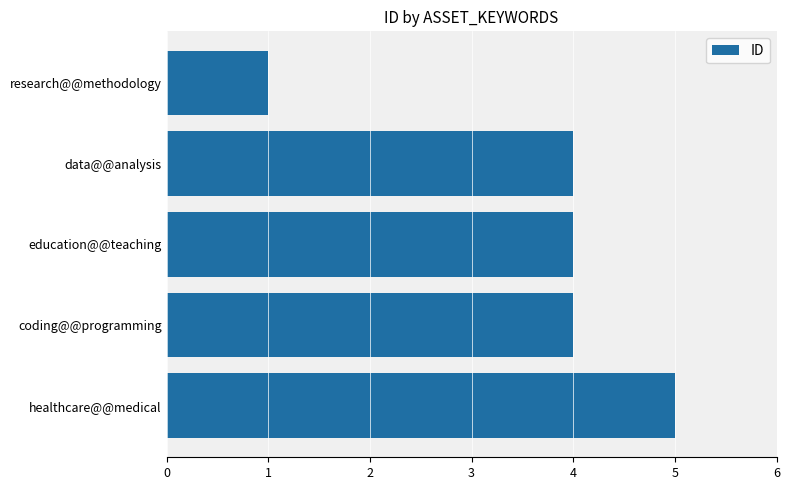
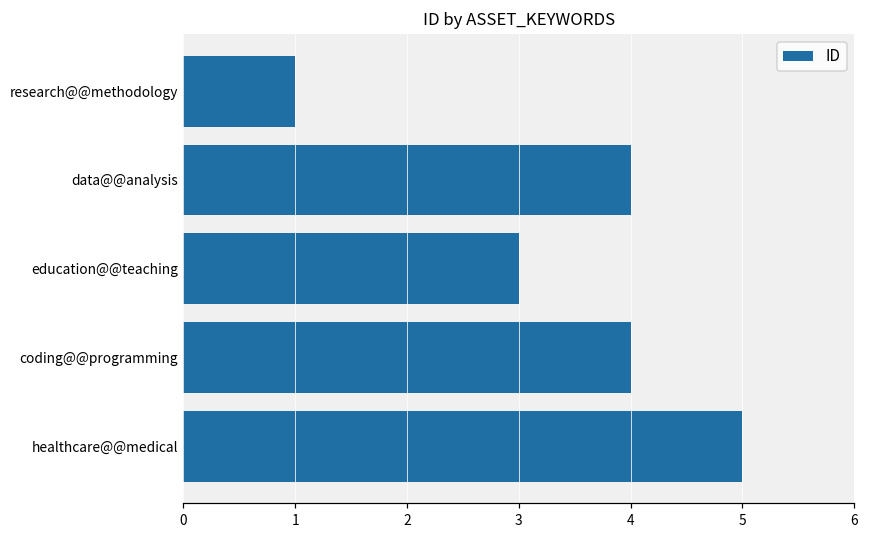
education@@teaching: 4 -> 3
